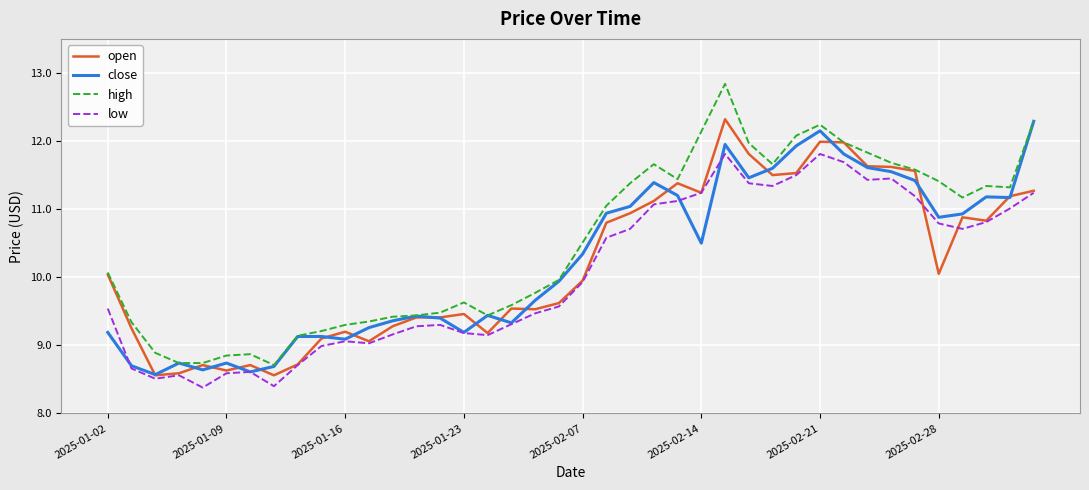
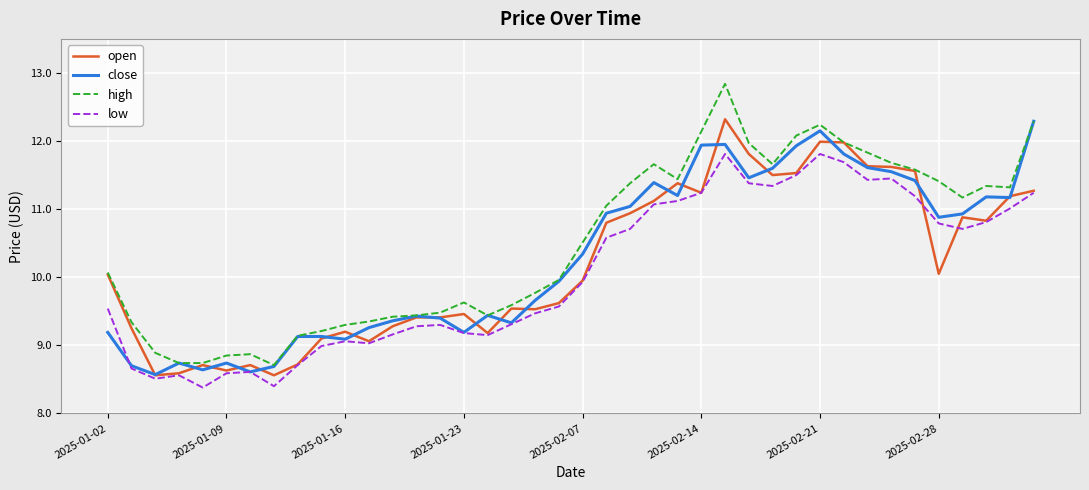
close, 2025-02-14: 10.5 -> 11.9
